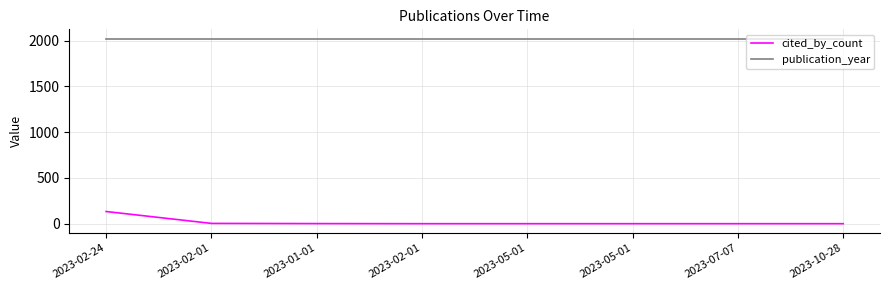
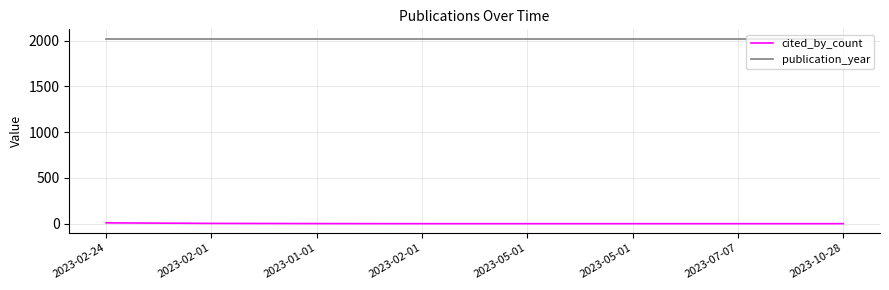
cited_by_count, 2023-02-24: 100 -> 0
